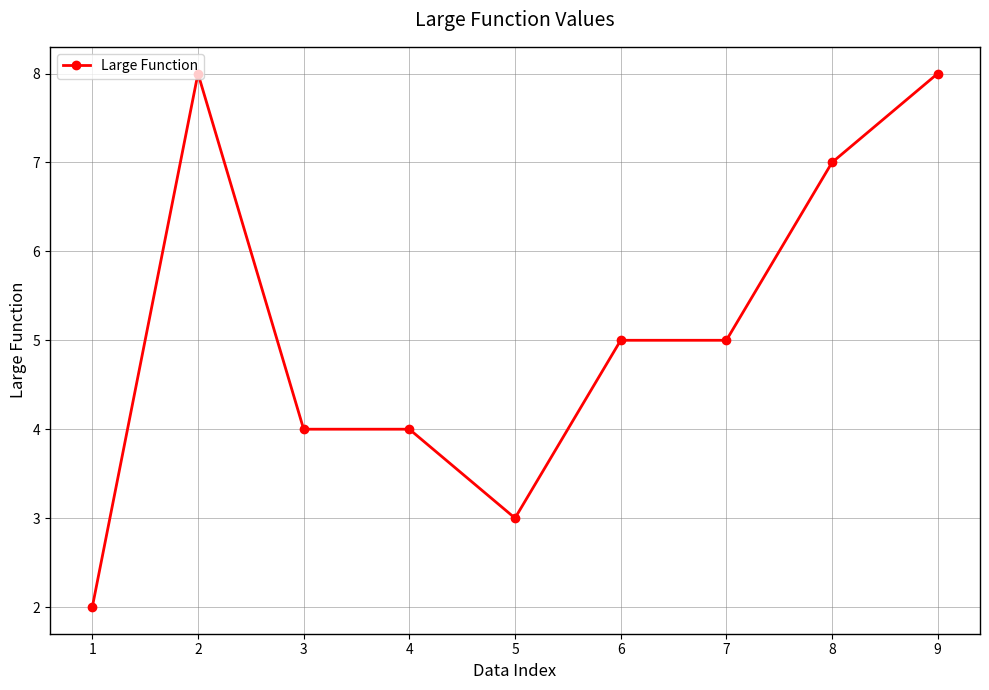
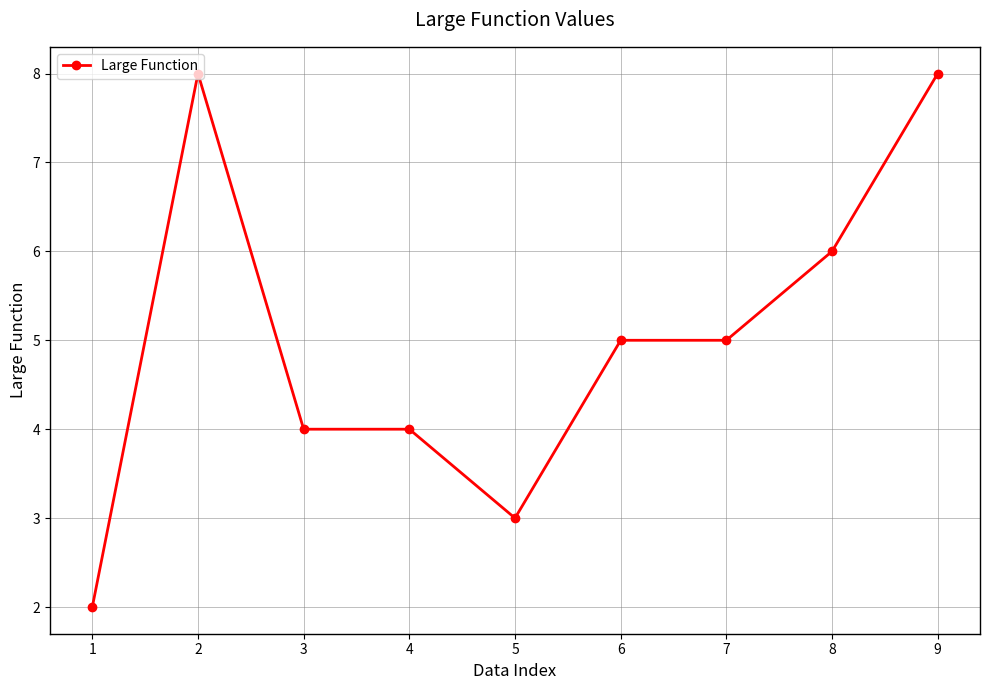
8: 7 -> 6
